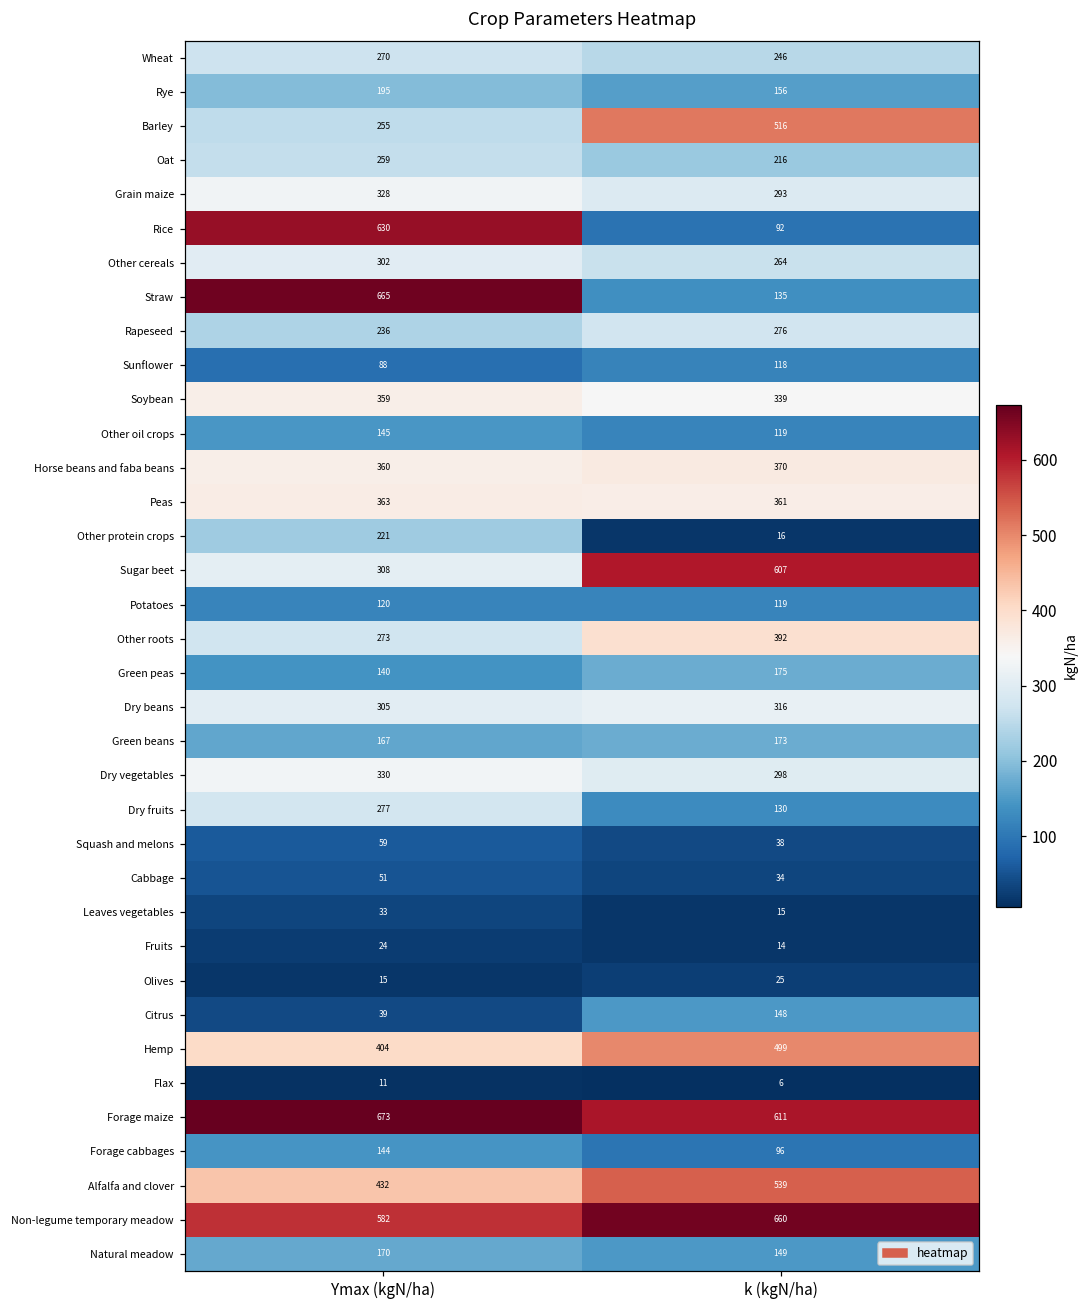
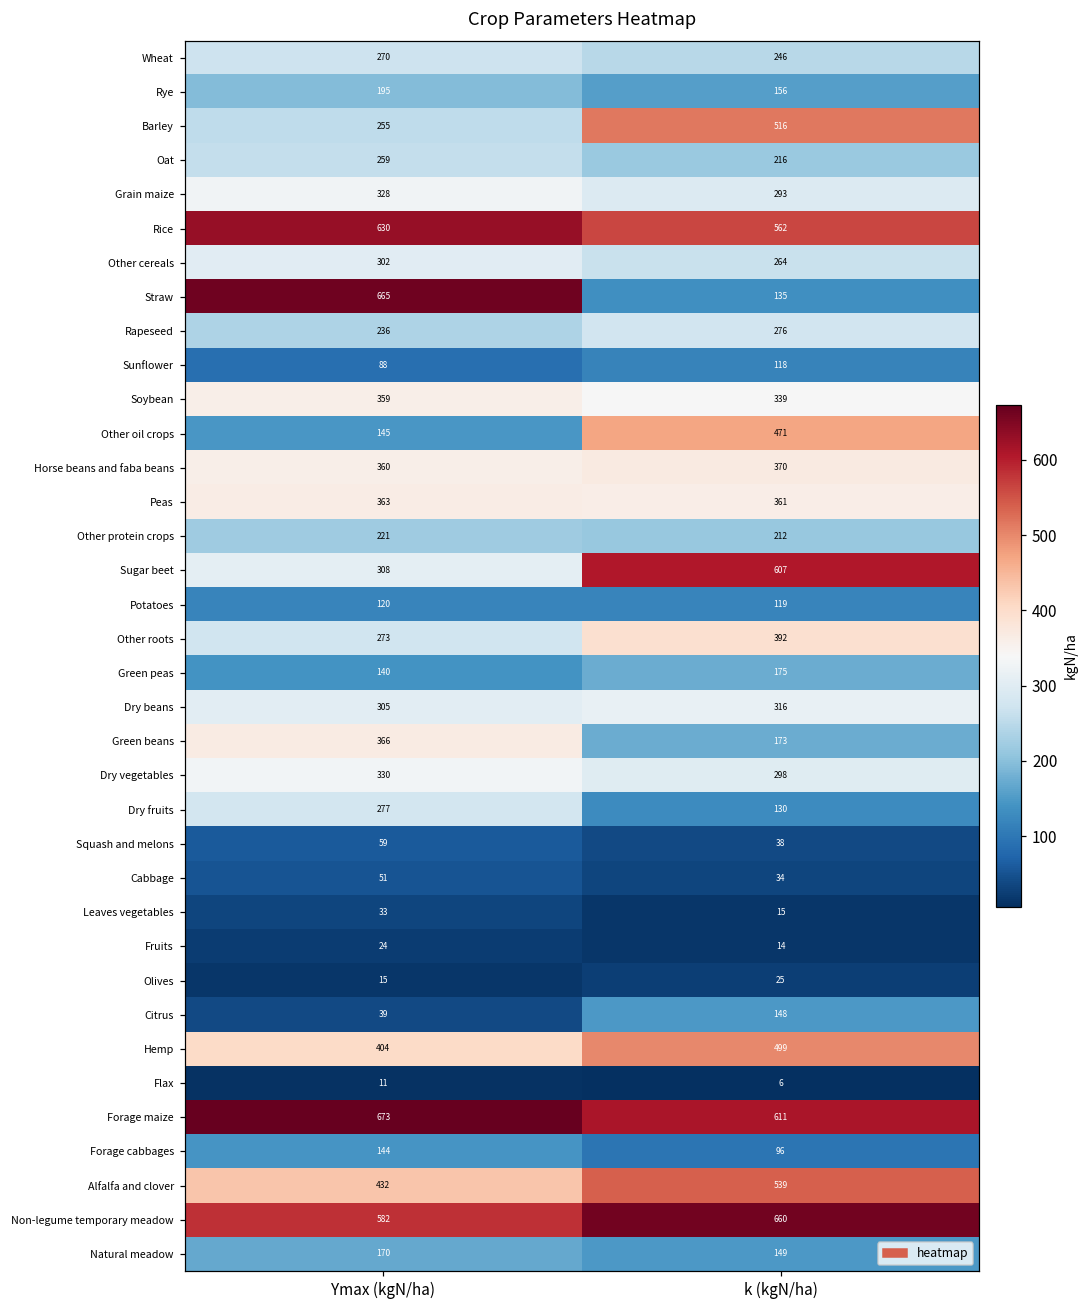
Rice, k (kgN/ha): 92 -> 562
Other oil crops, k (kgN/ha): 119 -> 471
Other protein crops, k (kgN/ha): 16 -> 212
Green beans, Ymax (kgN/ha): 167 -> 366
